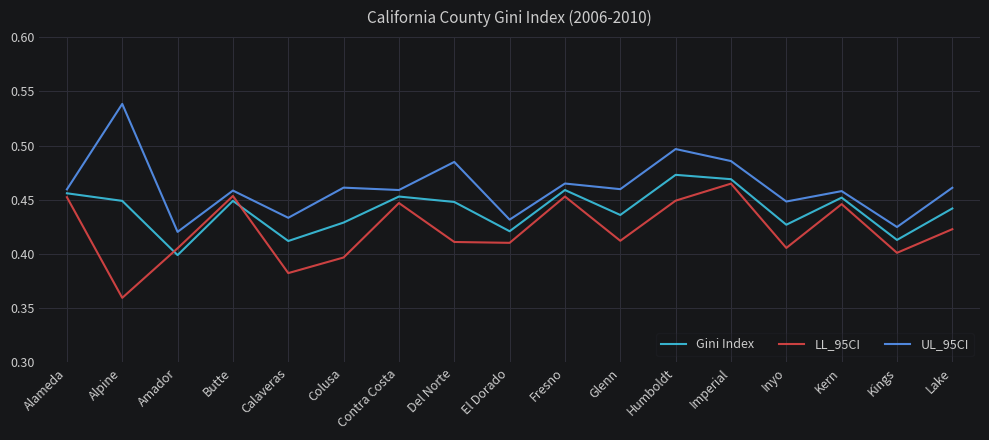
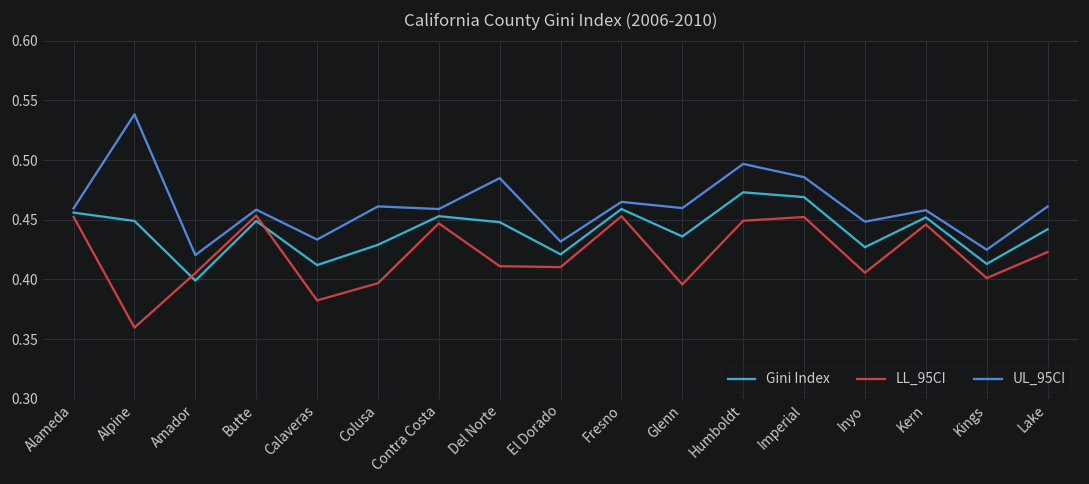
LL_95CI, Glenn: 0.412 -> 0.396
LL_95CI, Imperial: 0.465 -> 0.452
